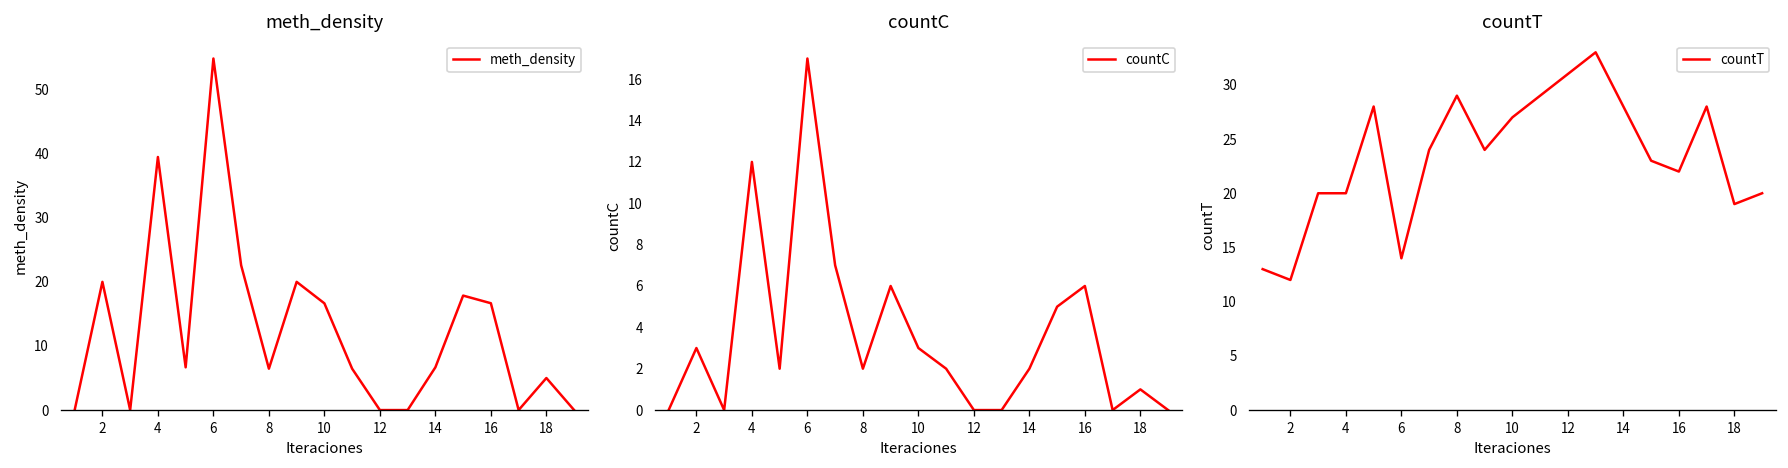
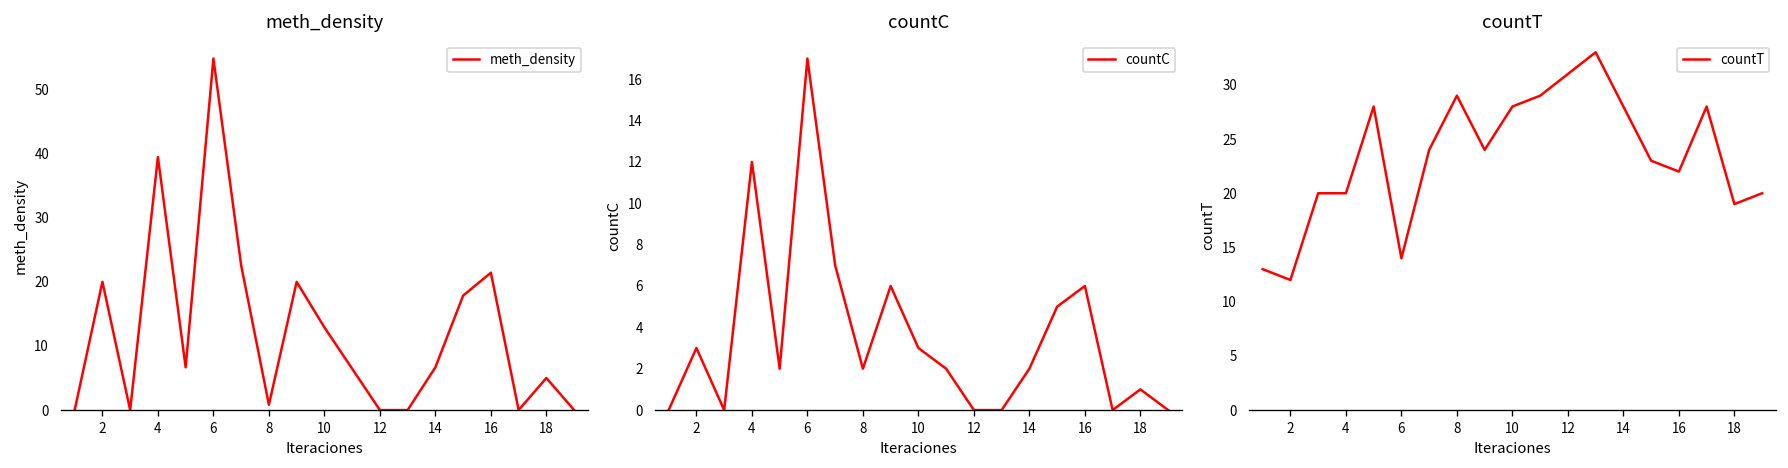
meth_density, 8: 6 -> 1
meth_density, 10: 17 -> 13
meth_density, 16: 17 -> 21
countT, 10: 27 -> 28
